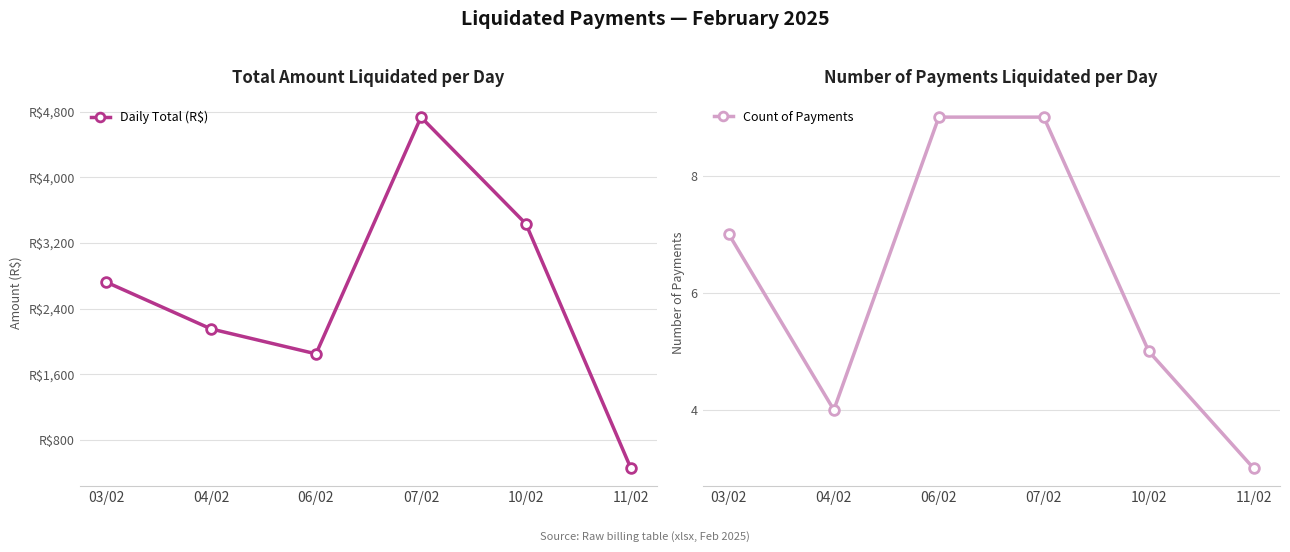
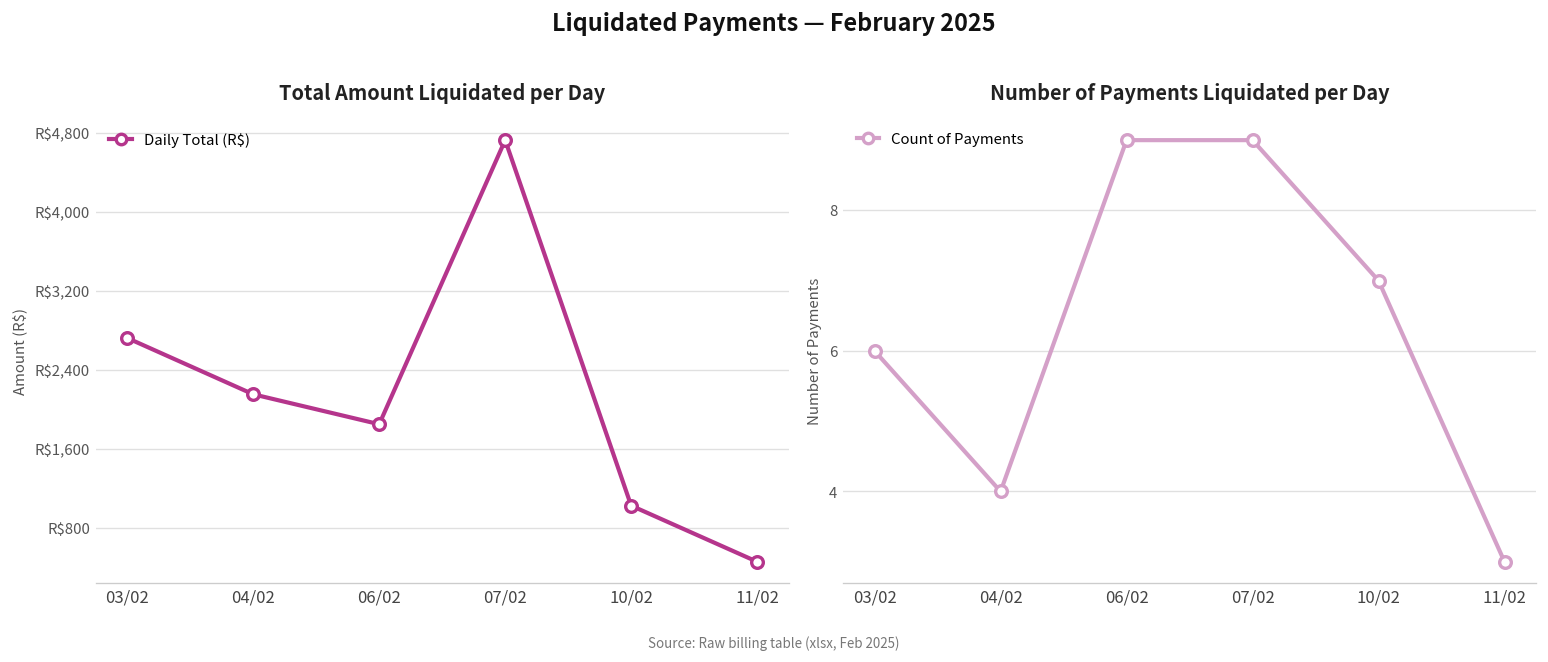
Total Amount Liquidated per Day, 10/02: R$3,400 -> R$1,000
Number of Payments Liquidated per Day, 03/02: 7 -> 6
Number of Payments Liquidated per Day, 10/02: 5 -> 7
